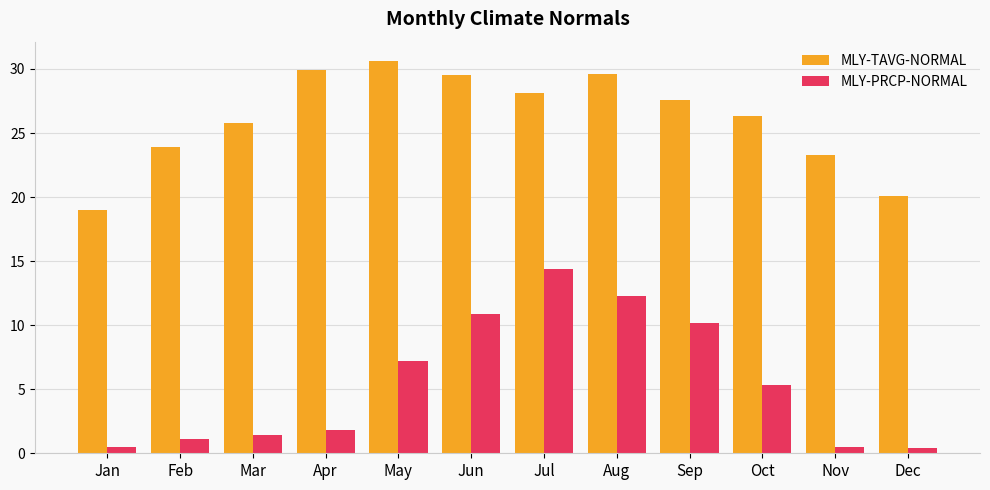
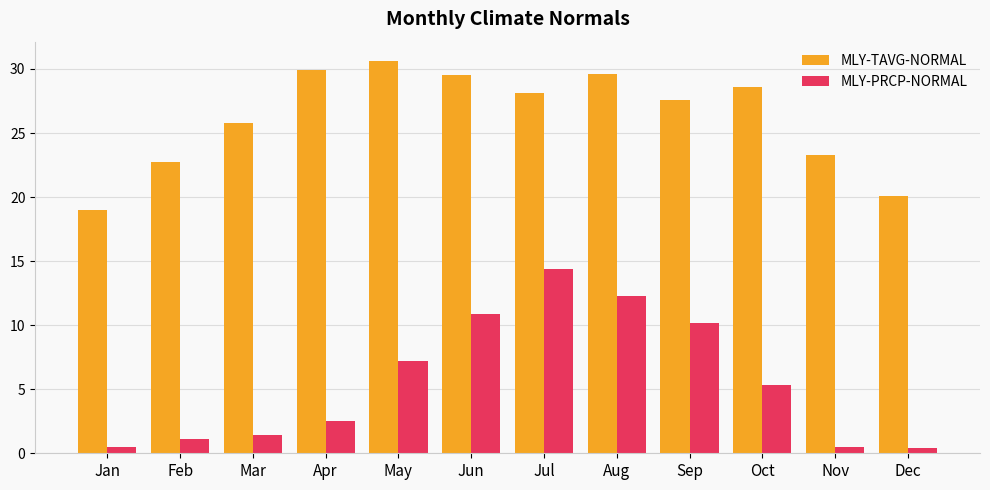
MLY-TAVG-NORMAL, Feb: 23.9 -> 22.7
MLY-PRCP-NORMAL, Apr: 1.8 -> 2.5
MLY-TAVG-NORMAL, Oct: 26.3 -> 28.6
